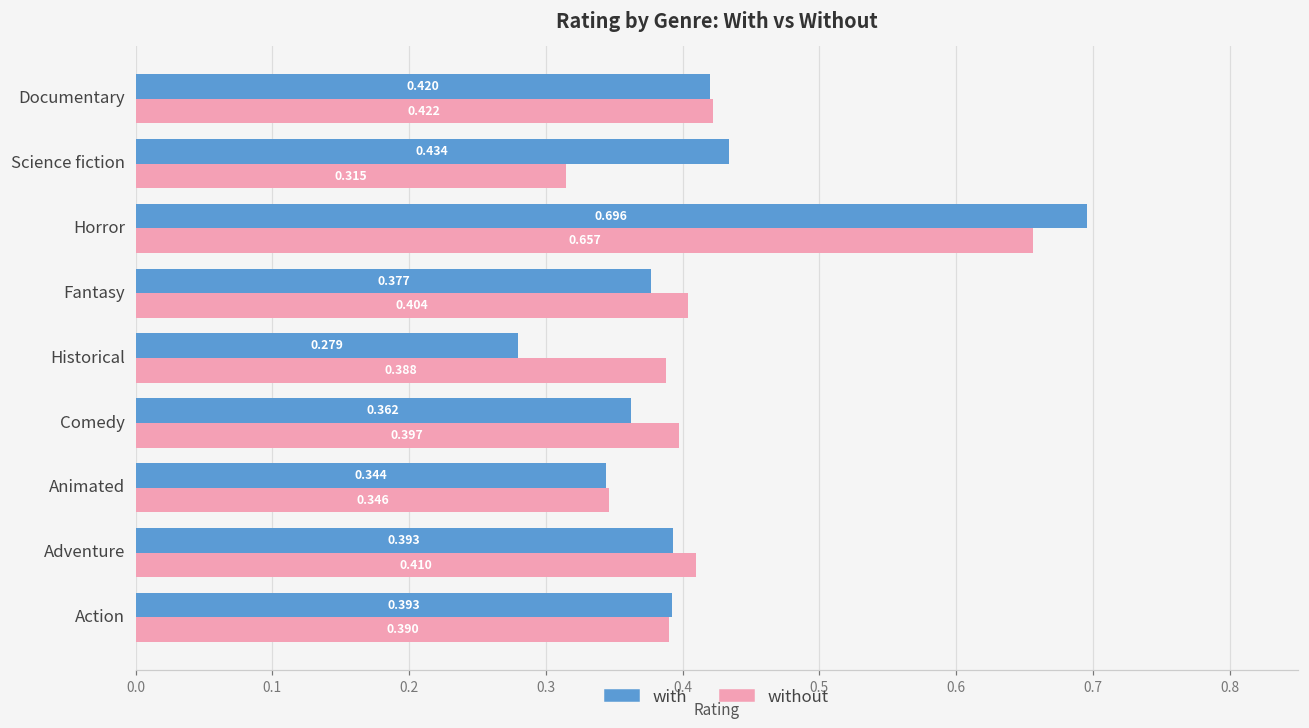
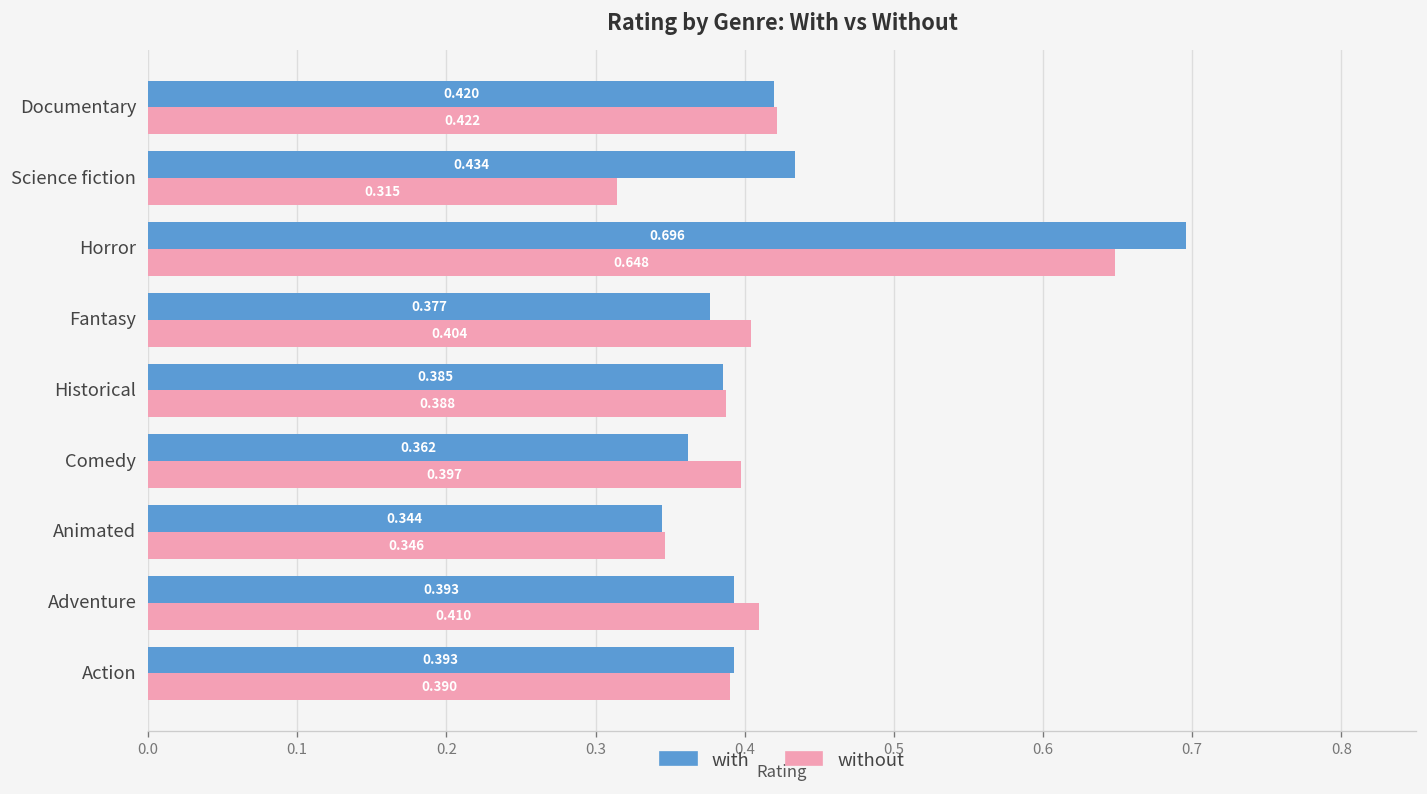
without, Horror: 0.657 -> 0.648
with, Historical: 0.279 -> 0.385
